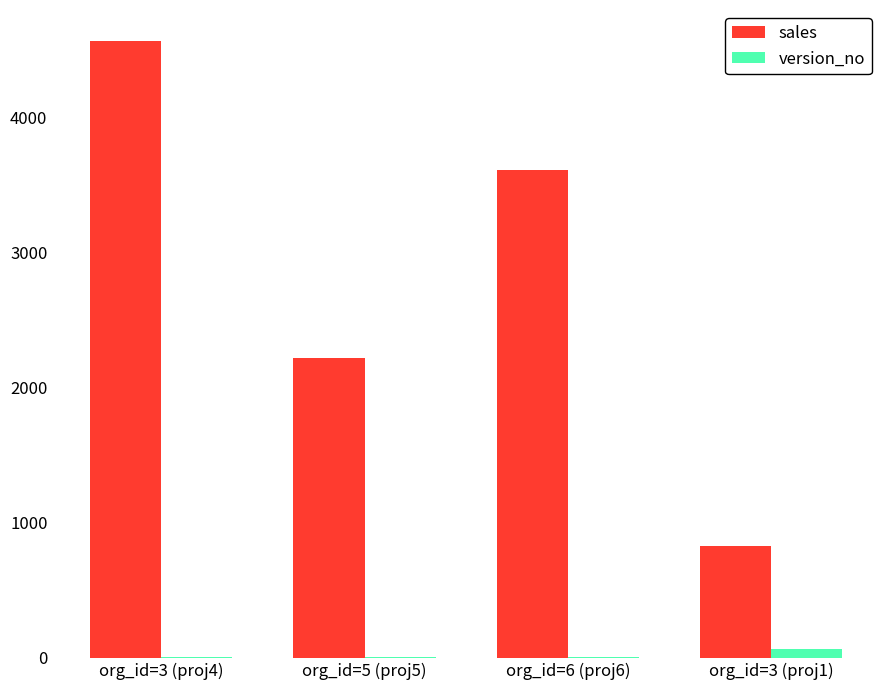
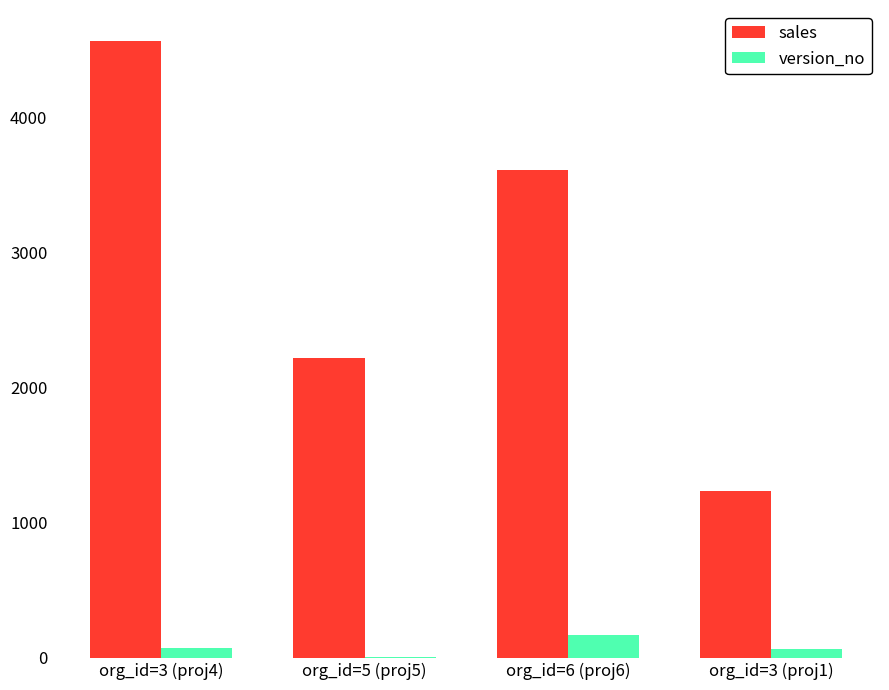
version_no, org_id=3 (proj4): 0 -> 70
version_no, org_id=6 (proj6): 10 -> 170
sales, org_id=3 (proj1): 830 -> 1230
